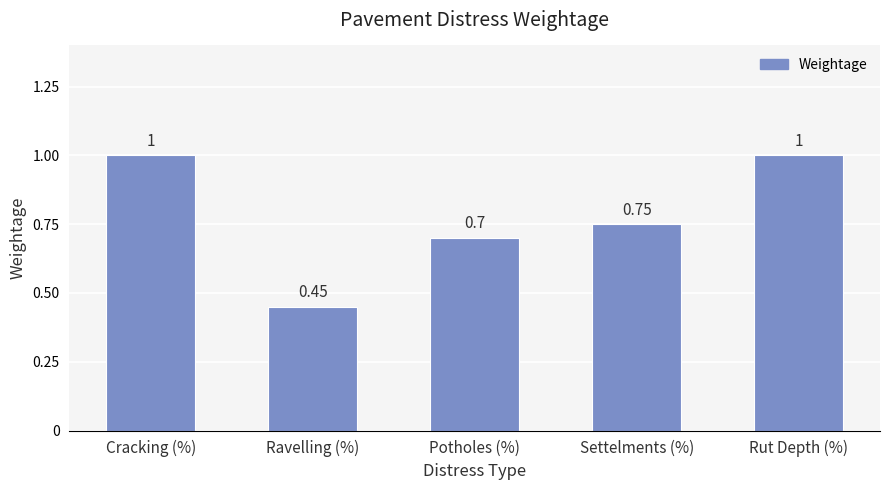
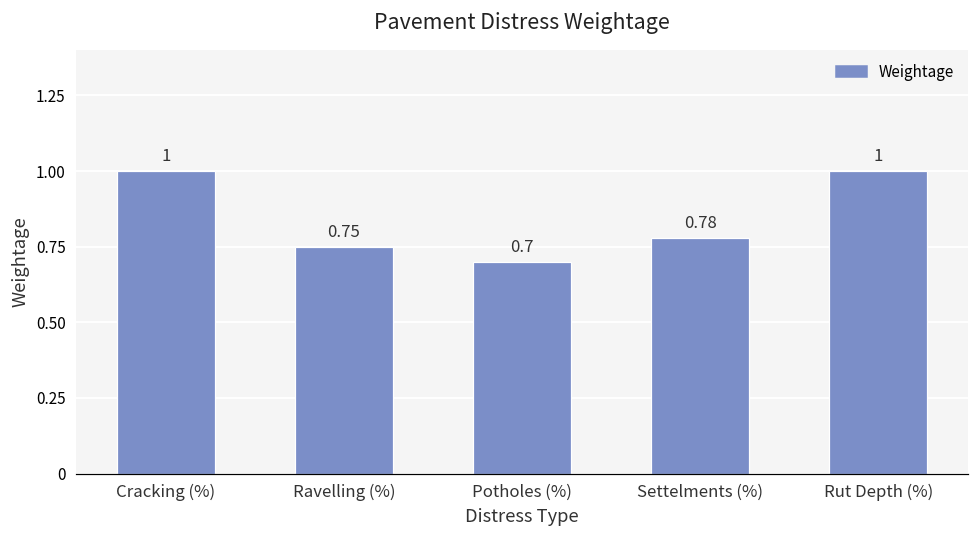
Ravelling (%): 0.45 -> 0.75
Settelments (%): 0.75 -> 0.78
